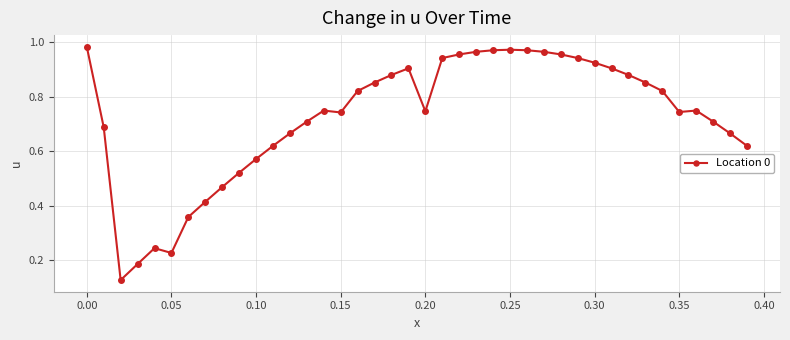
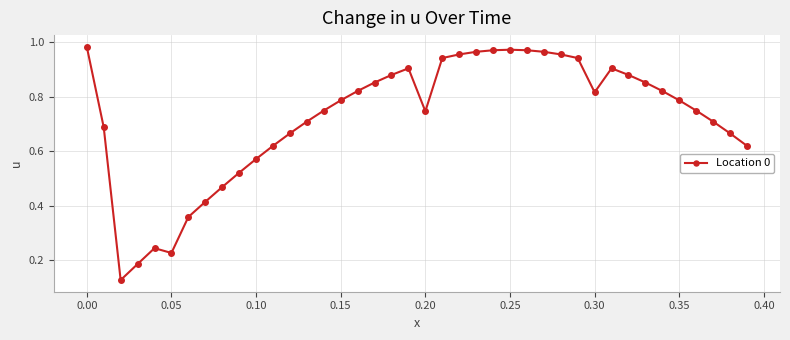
0.15: 0.74 -> 0.79
0.30: 0.92 -> 0.82
0.35: 0.74 -> 0.79
